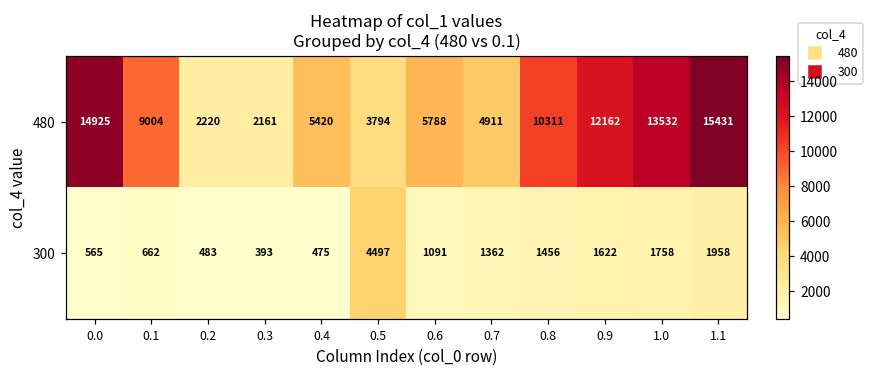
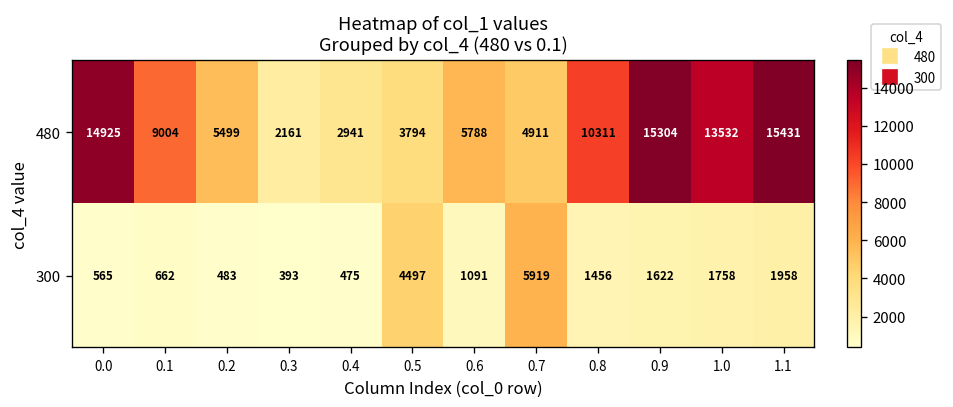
480, 0.2: 2220 -> 5499
480, 0.4: 5420 -> 2941
480, 0.9: 12162 -> 15304
300, 0.7: 1362 -> 5919
